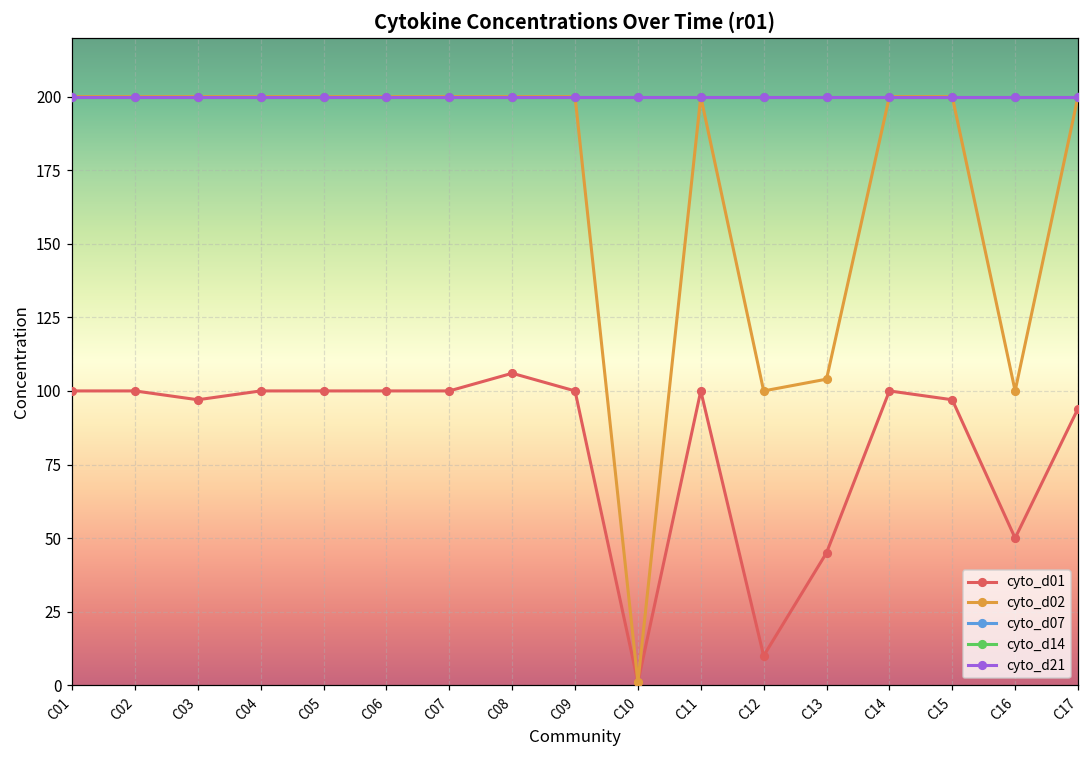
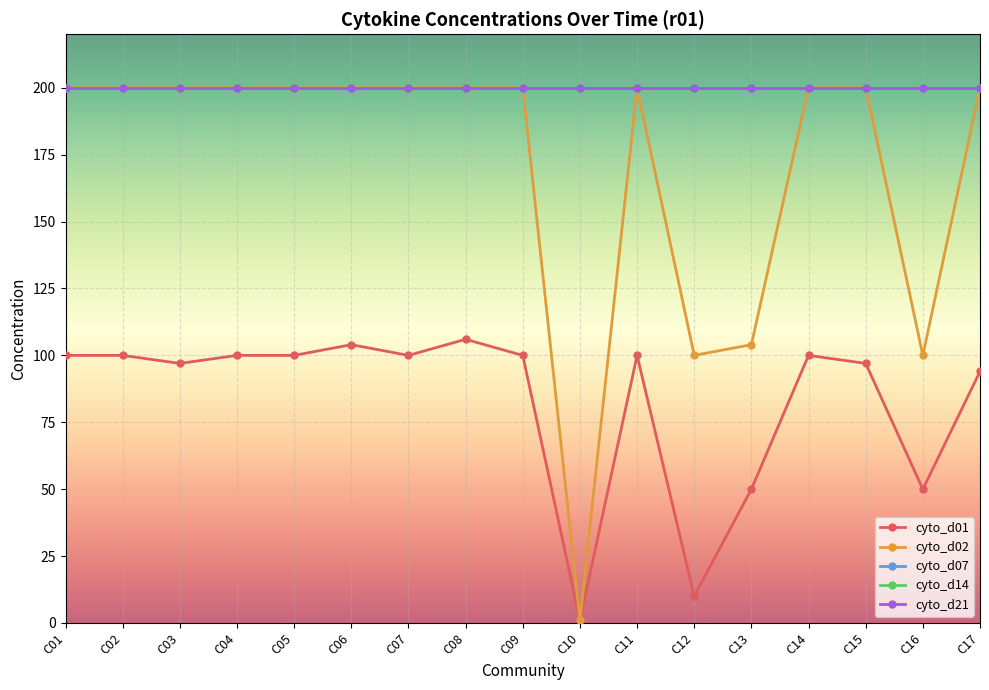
cyto_d01, C06: 100 -> 104
cyto_d01, C13: 45 -> 50
